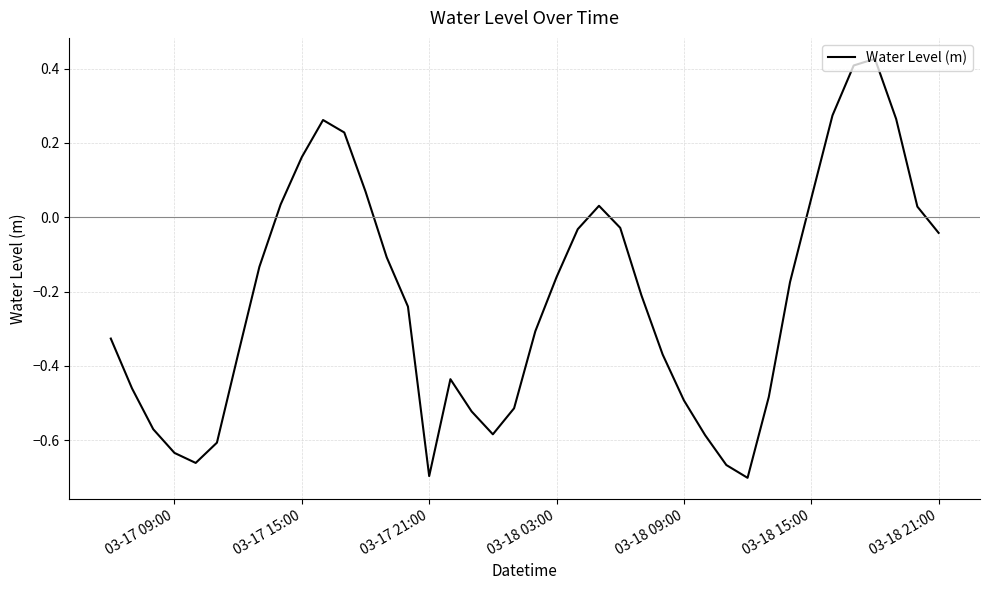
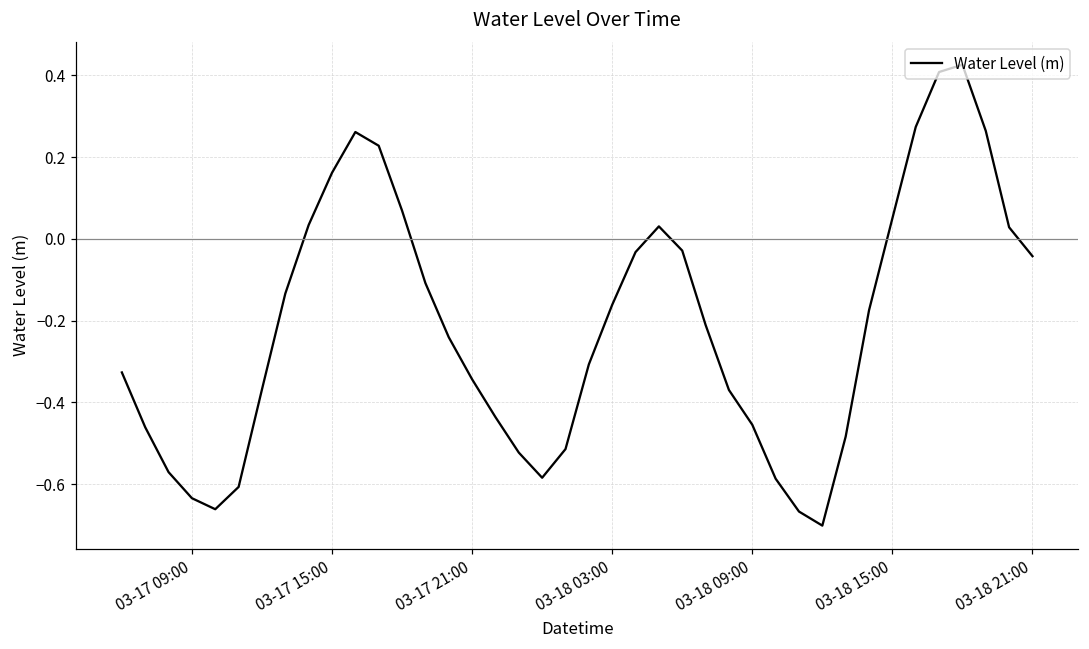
03-17 21:00: -0.70 -> -0.34
03-18 09:00: -0.49 -> -0.45
